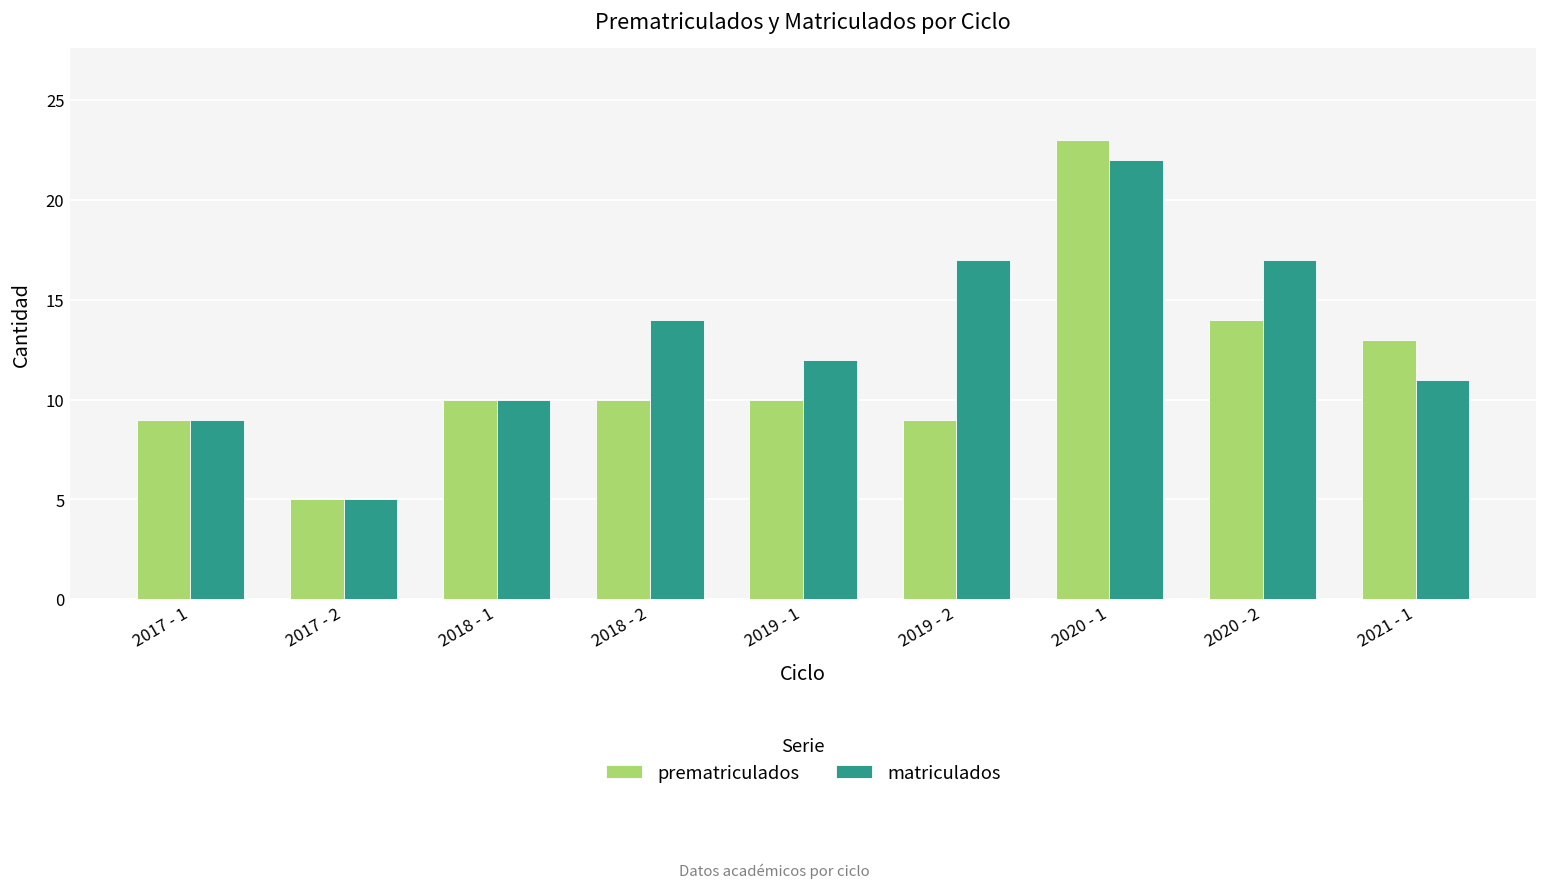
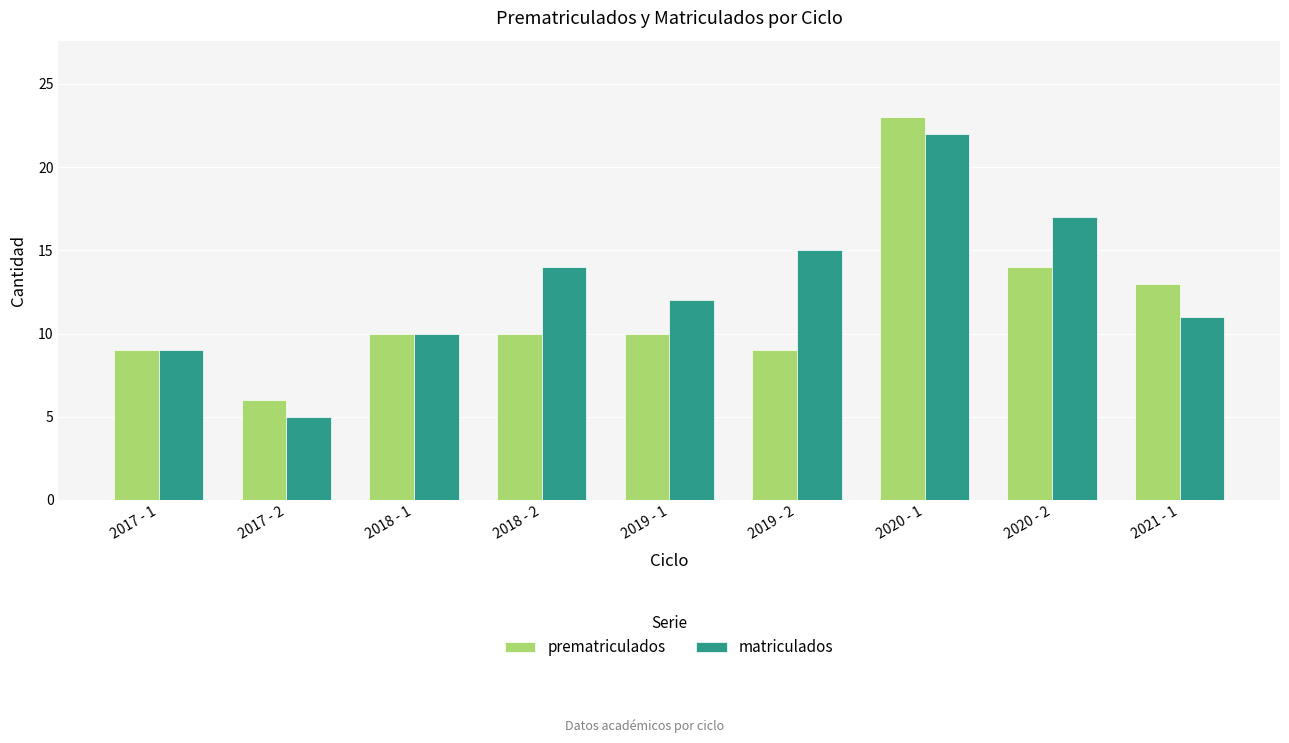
prematriculados, 2017 - 2: 5 -> 6
matriculados, 2019 - 2: 17 -> 15
